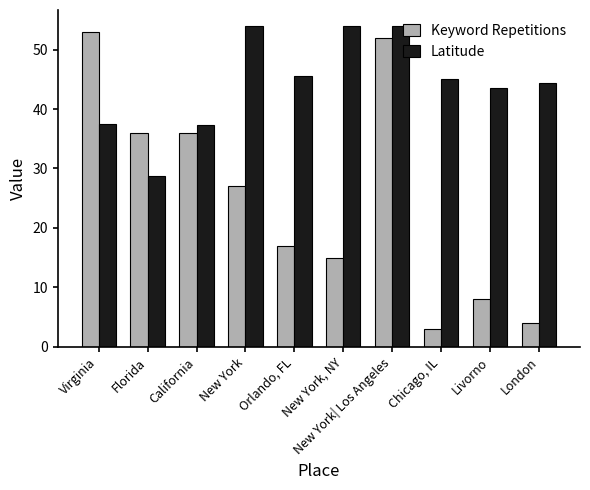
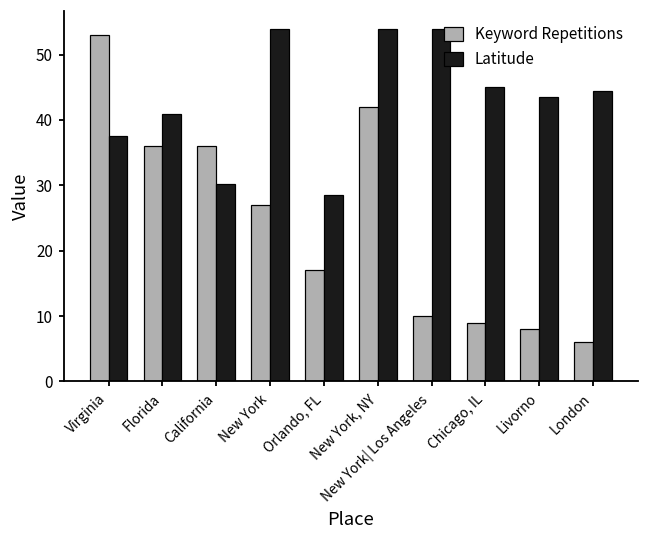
Latitude, Florida: 29 -> 41
Latitude, California: 37 -> 30
Latitude, Orlando, FL: 46 -> 29
Keyword Repetitions, New York, NY: 15 -> 42
Keyword Repetitions, New York| Los Angeles: 52 -> 10
Keyword Repetitions, Chicago, IL: 3 -> 9
Keyword Repetitions, London: 4 -> 6
